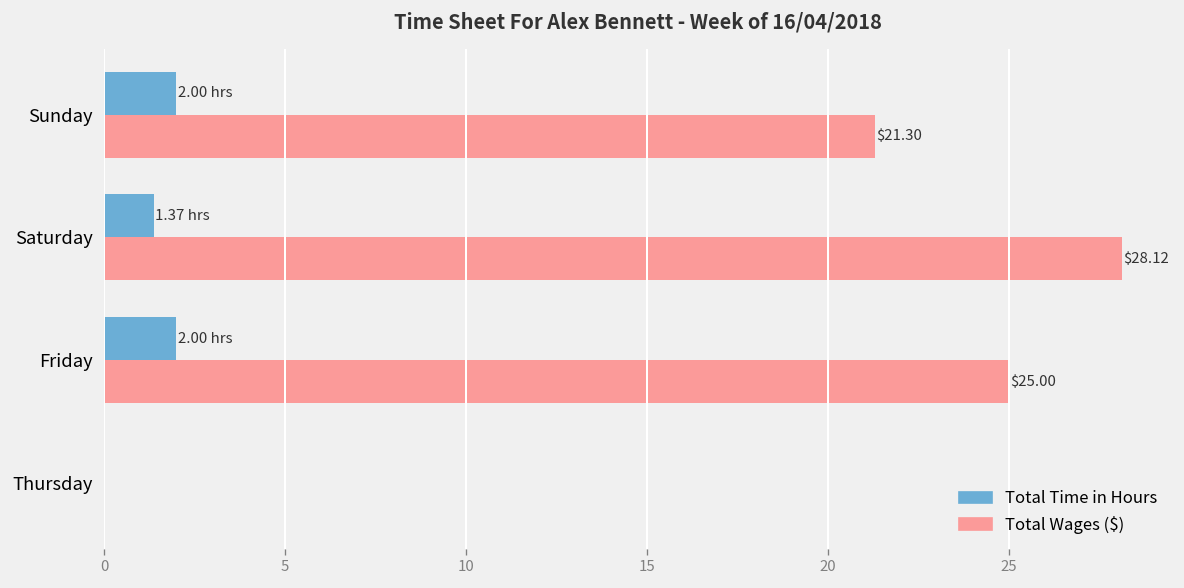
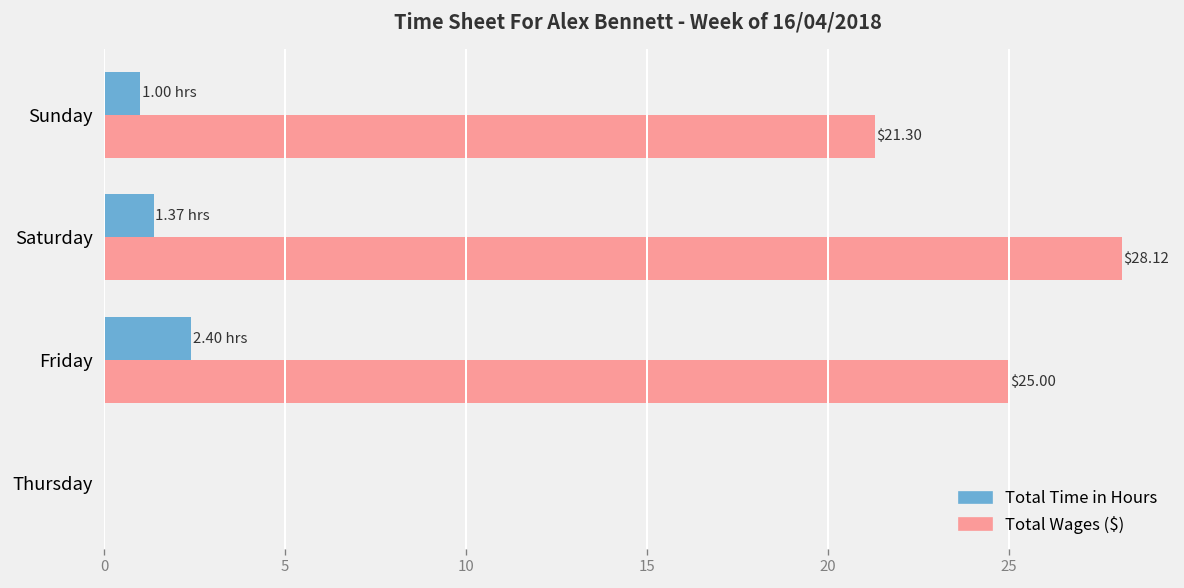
Total Time in Hours, Sunday: 2.00 -> 1.00
Total Time in Hours, Friday: 2.00 -> 2.40
